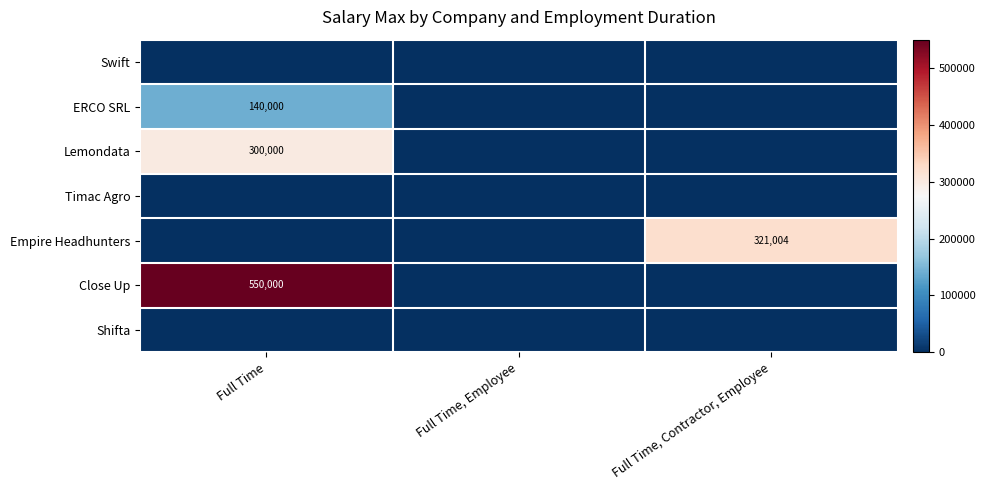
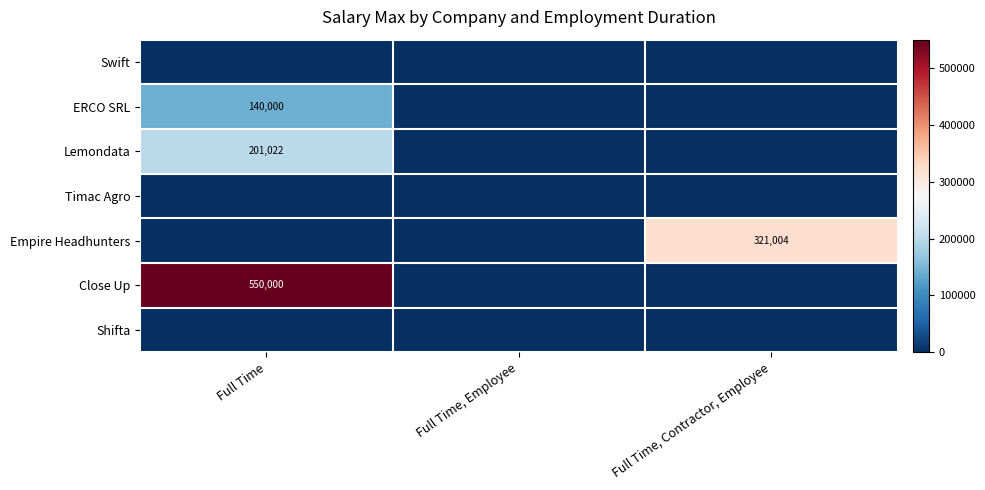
Lemondata, Full Time: 300,000 -> 201,022
